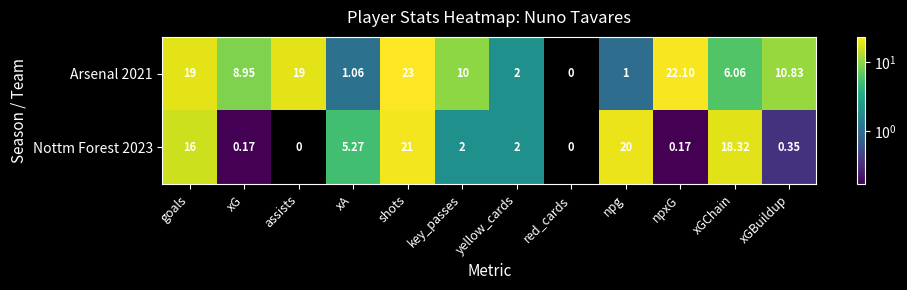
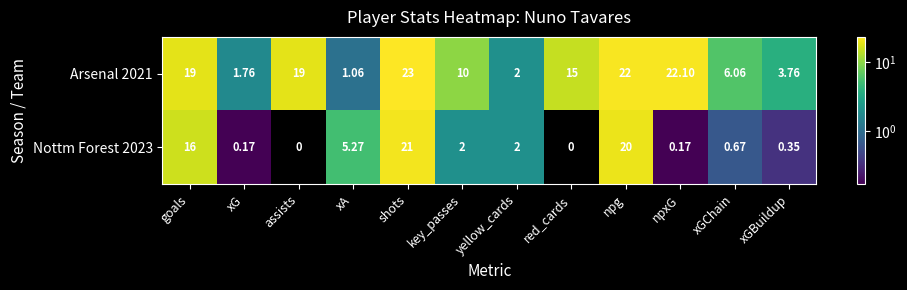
Arsenal 2021, xG: 8.95 -> 1.76
Arsenal 2021, red_cards: 0 -> 15
Arsenal 2021, npg: 1 -> 22
Arsenal 2021, xGBuildup: 10.83 -> 3.76
Nottm Forest 2023, xGChain: 18.32 -> 0.67
